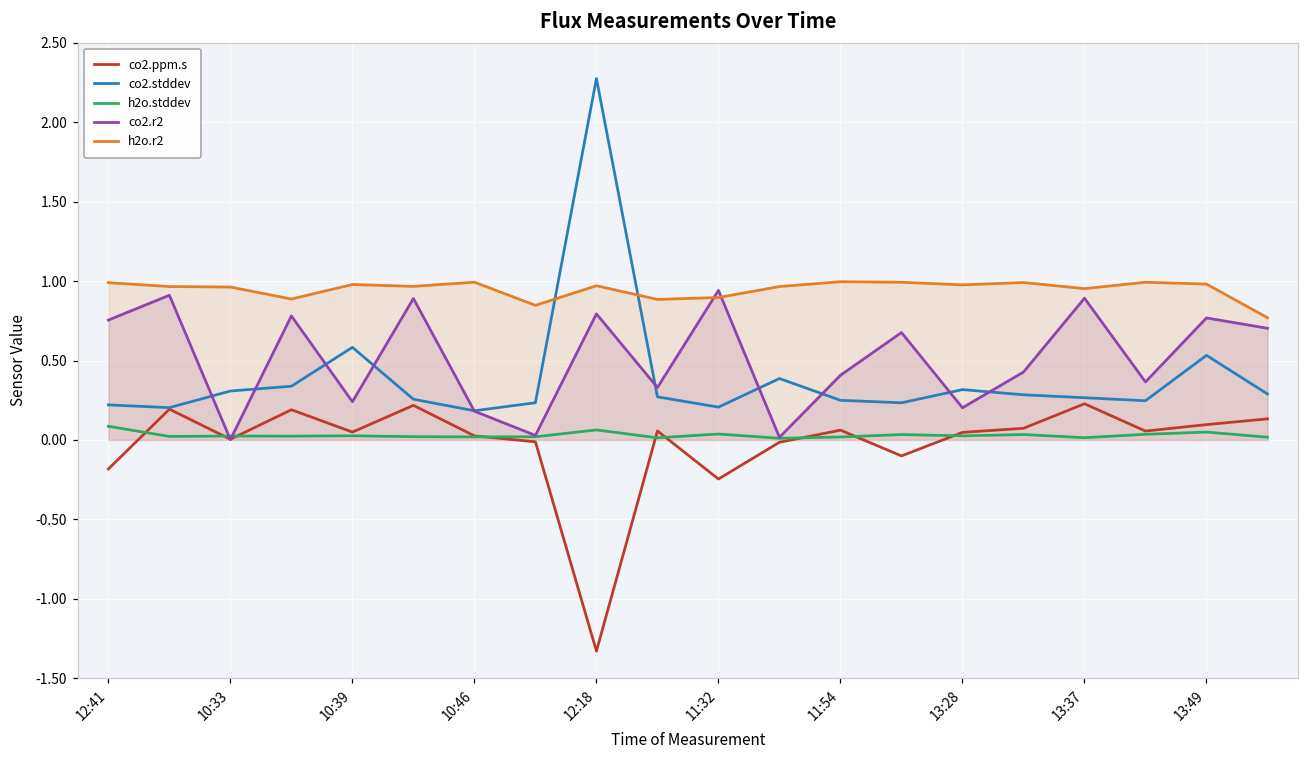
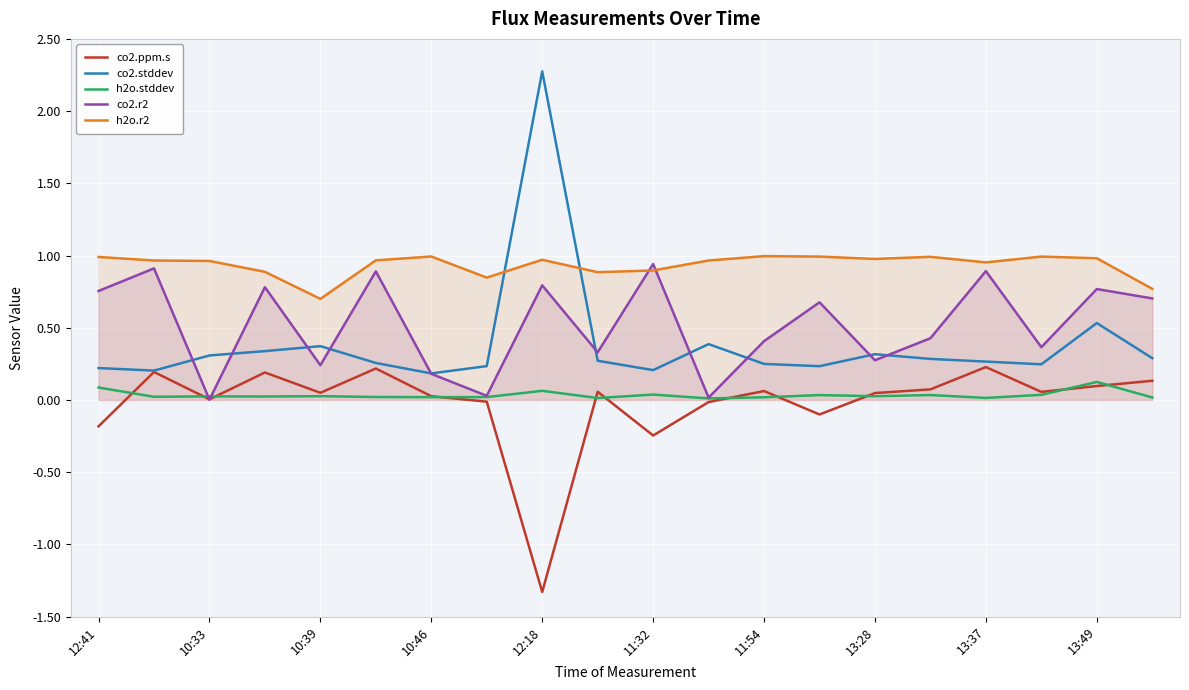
co2.stddev, 10:39: 0.58 -> 0.37
h2o.r2, 10:39: 0.98 -> 0.70
co2.r2, 13:28: 0.20 -> 0.27
h2o.stddev, 13:49: 0.05 -> 0.12
